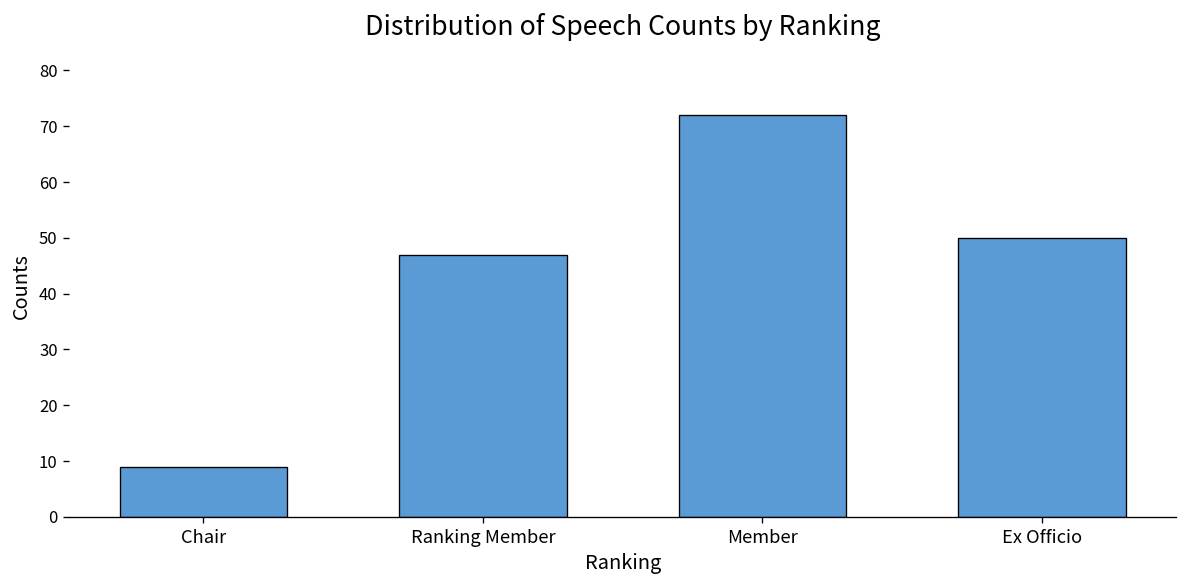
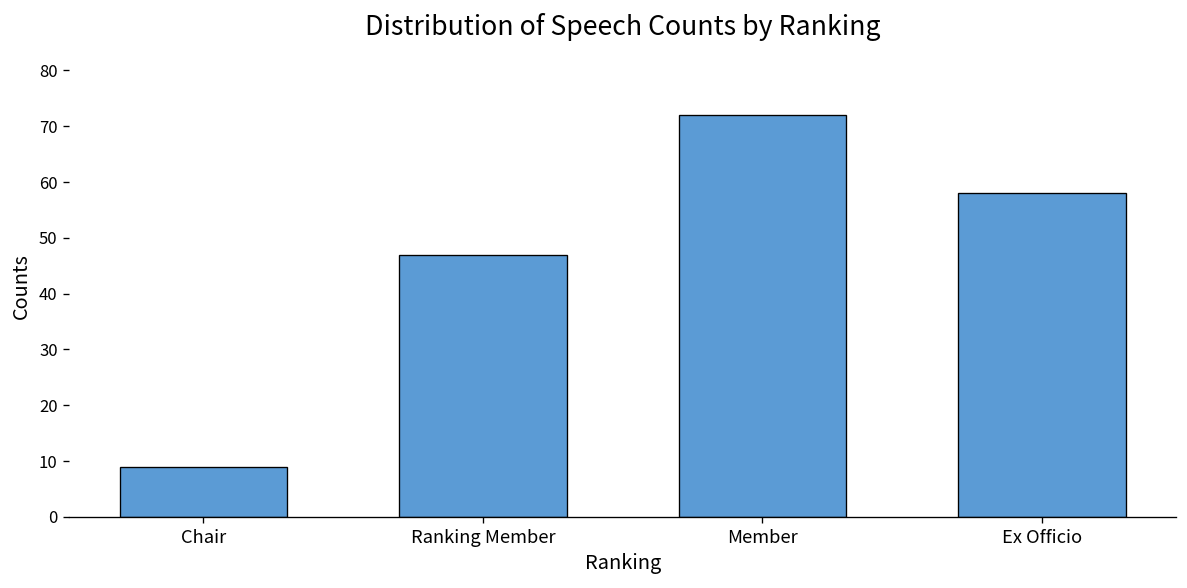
Ex Officio: 50 -> 58
